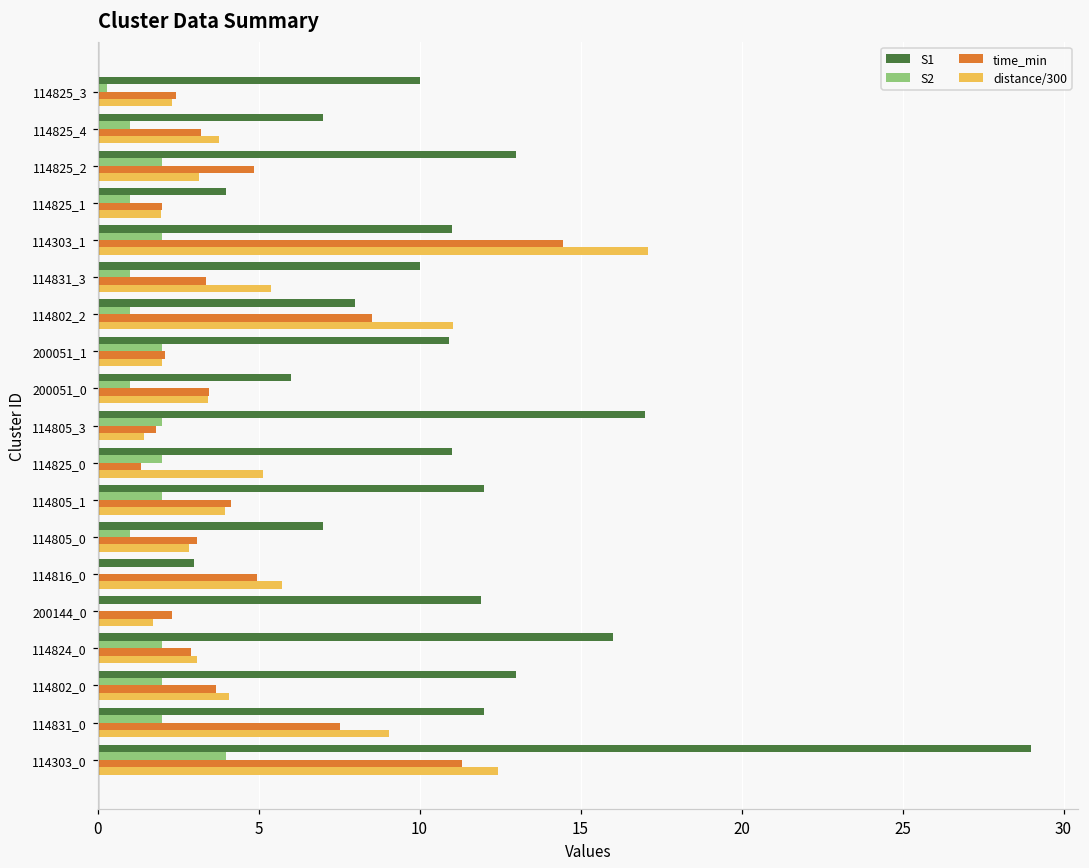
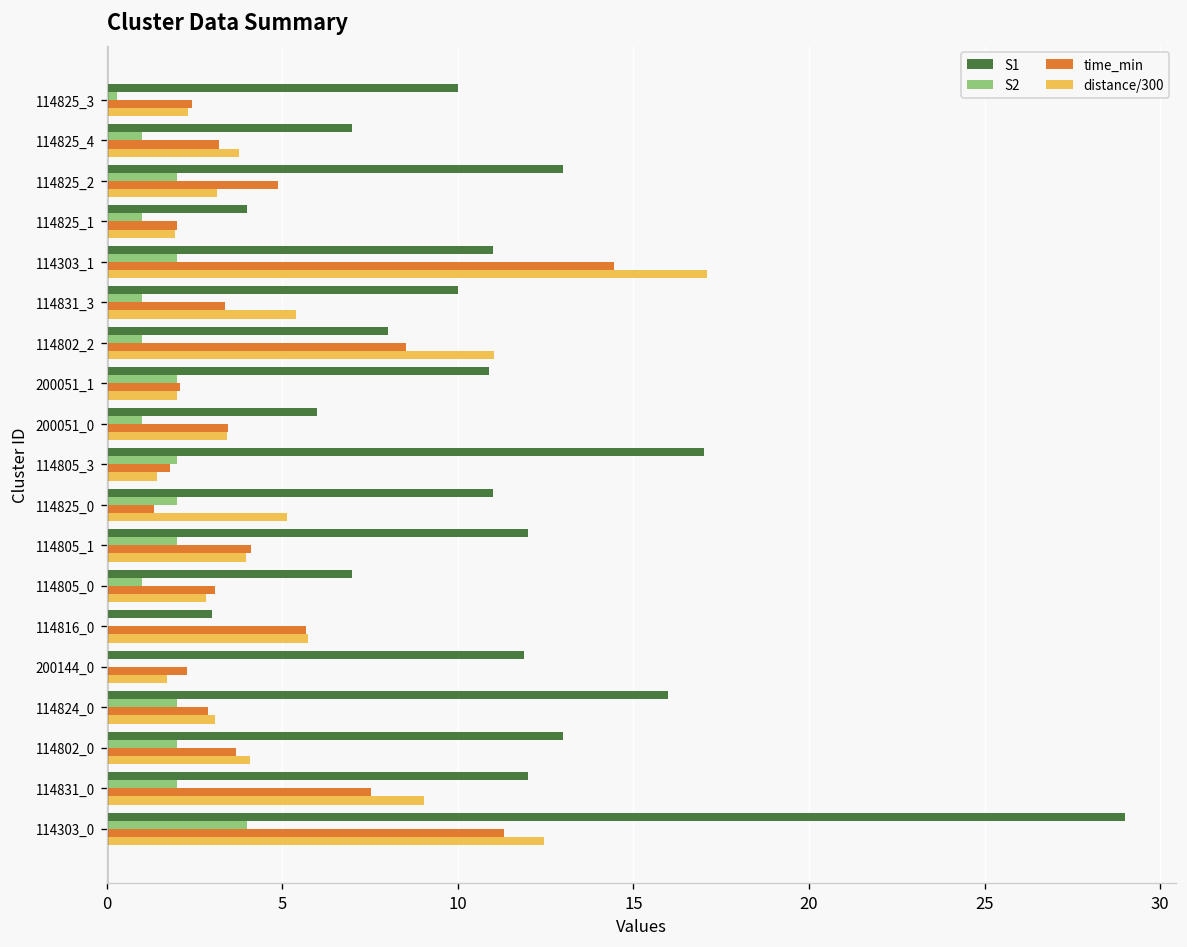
time_min, 114816_0: 4.9 -> 5.7
